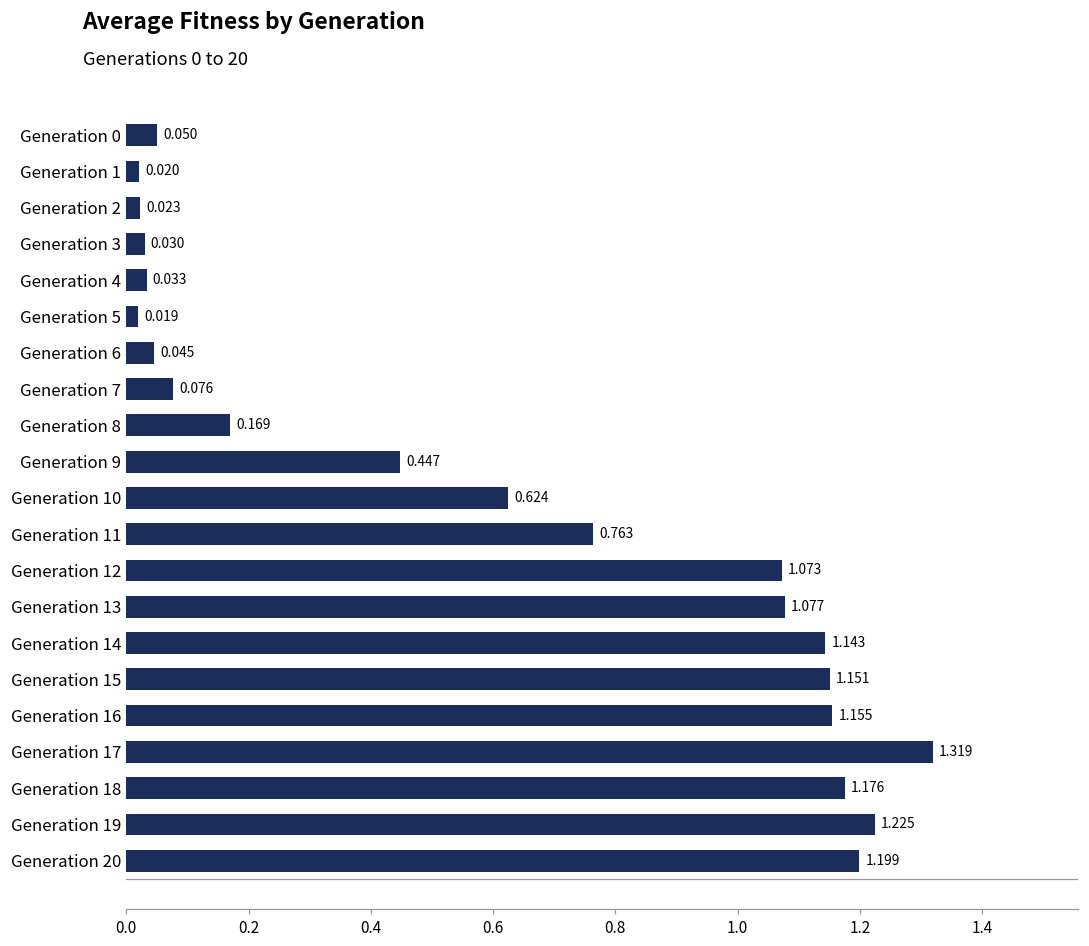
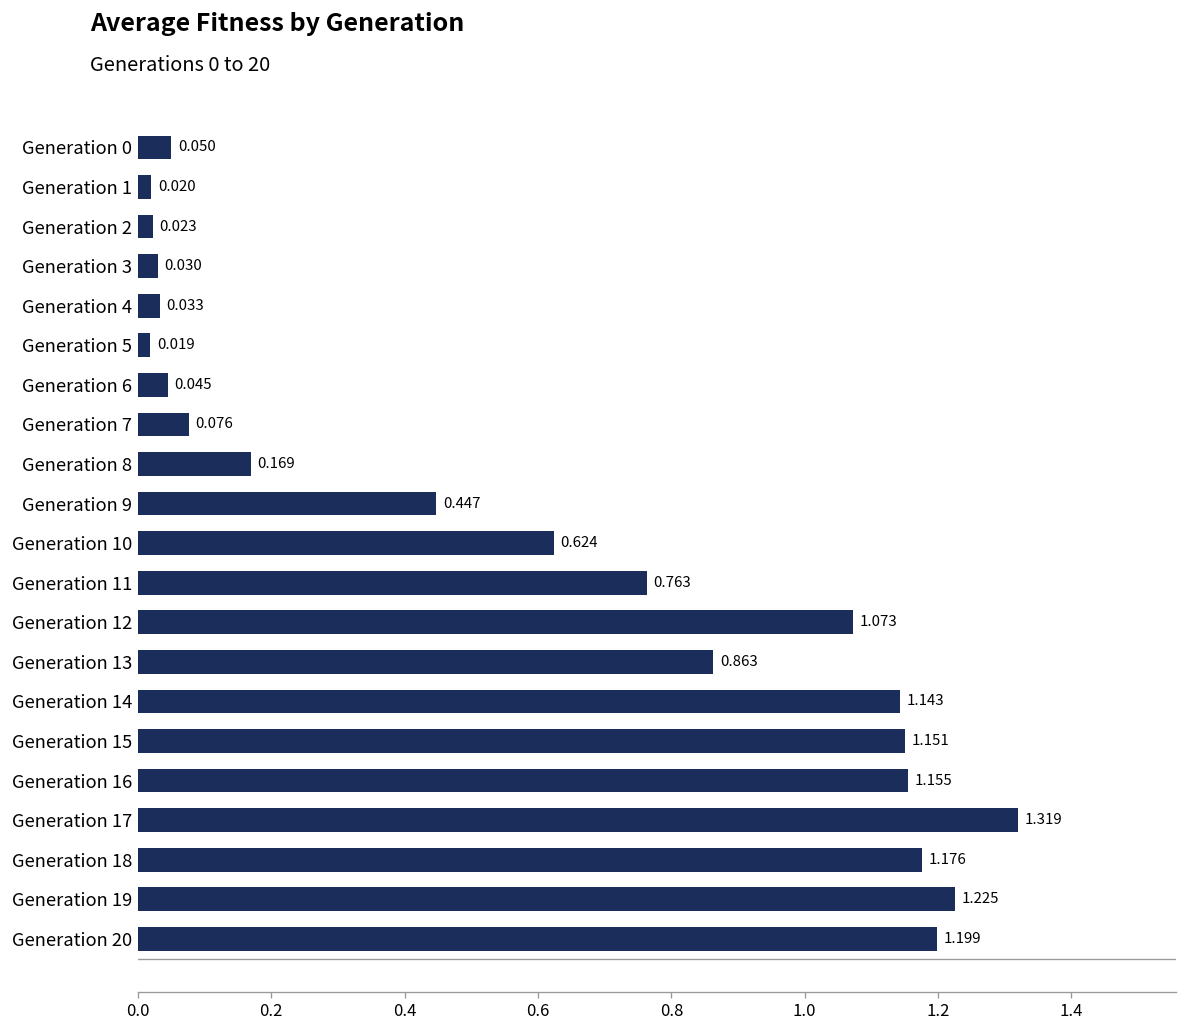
Generation 13: 1.077 -> 0.863
